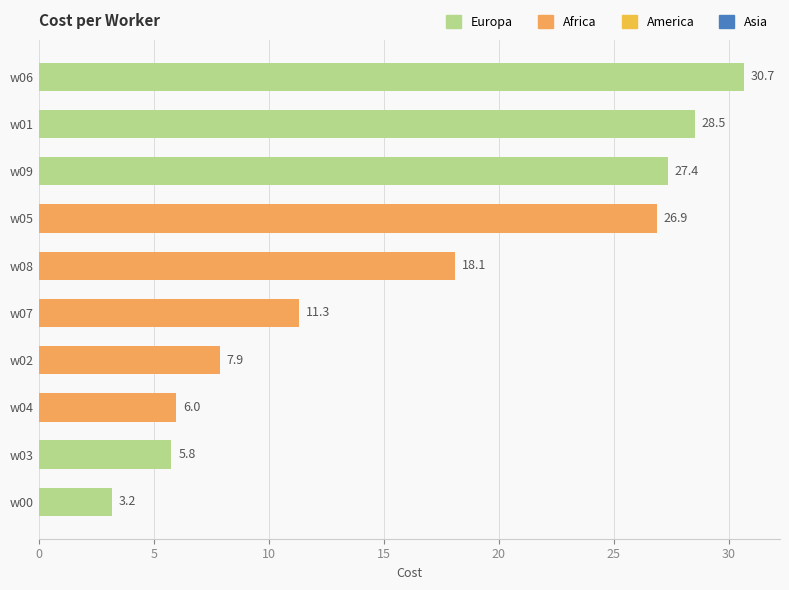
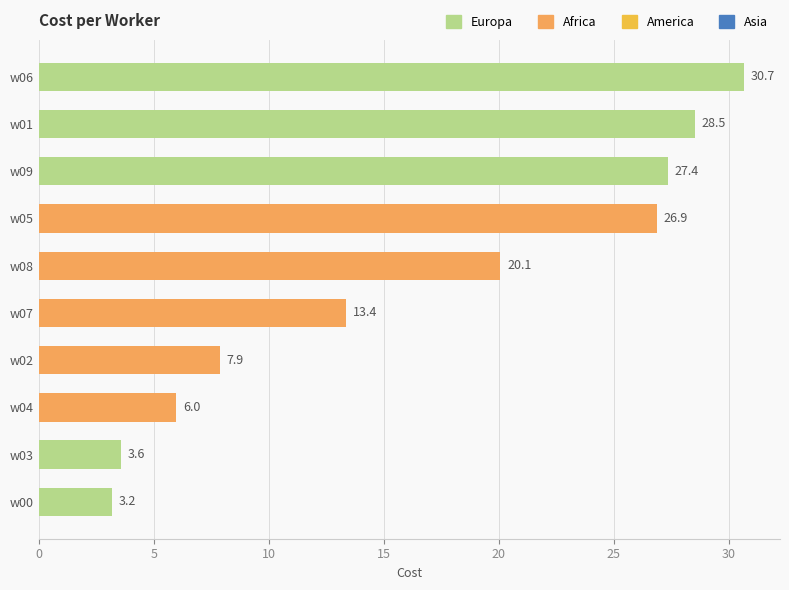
w08: 18.1 -> 20.1
w07: 11.3 -> 13.4
w03: 5.8 -> 3.6
